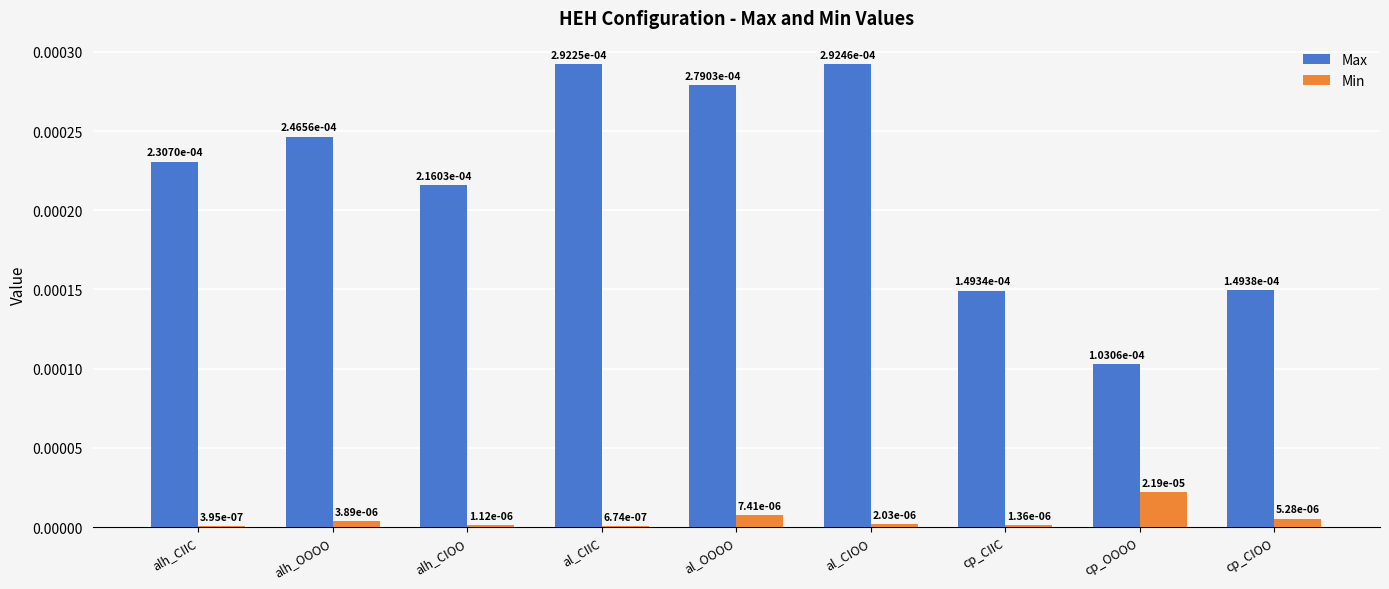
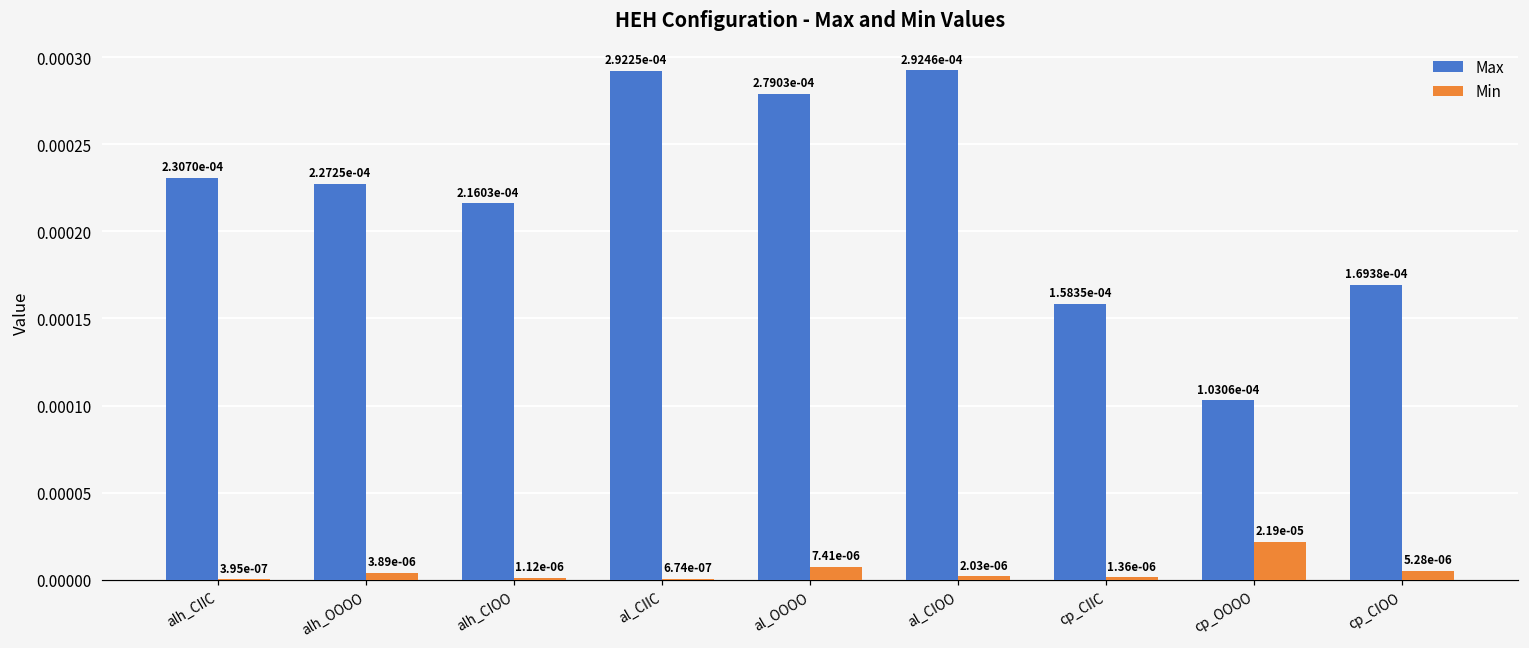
Max, alh_OOOO: 2.4656e-04 -> 2.2725e-04
Max, cp_CIIC: 1.4934e-04 -> 1.5835e-04
Max, cp_CIOO: 1.4938e-04 -> 1.6938e-04
